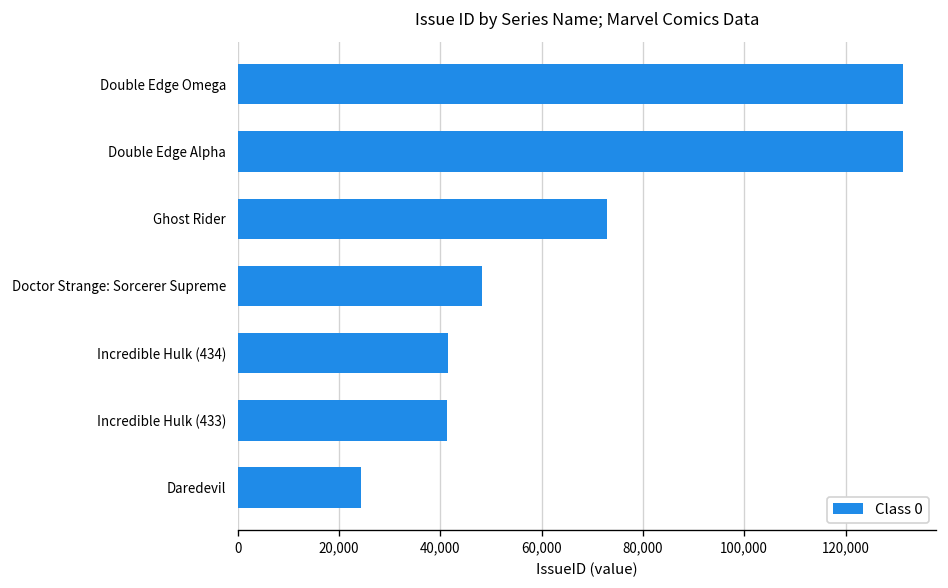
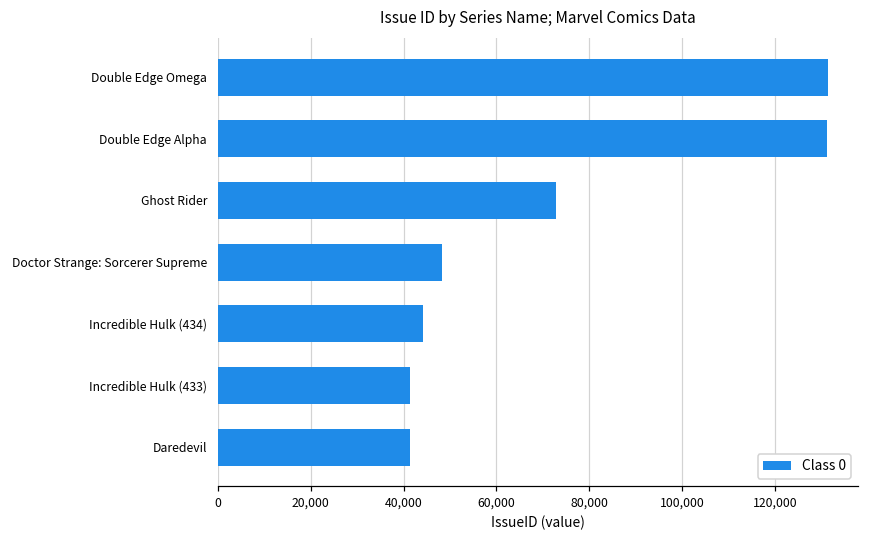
Incredible Hulk (434): 42,000 -> 44,000
Daredevil: 24,000 -> 41,000
